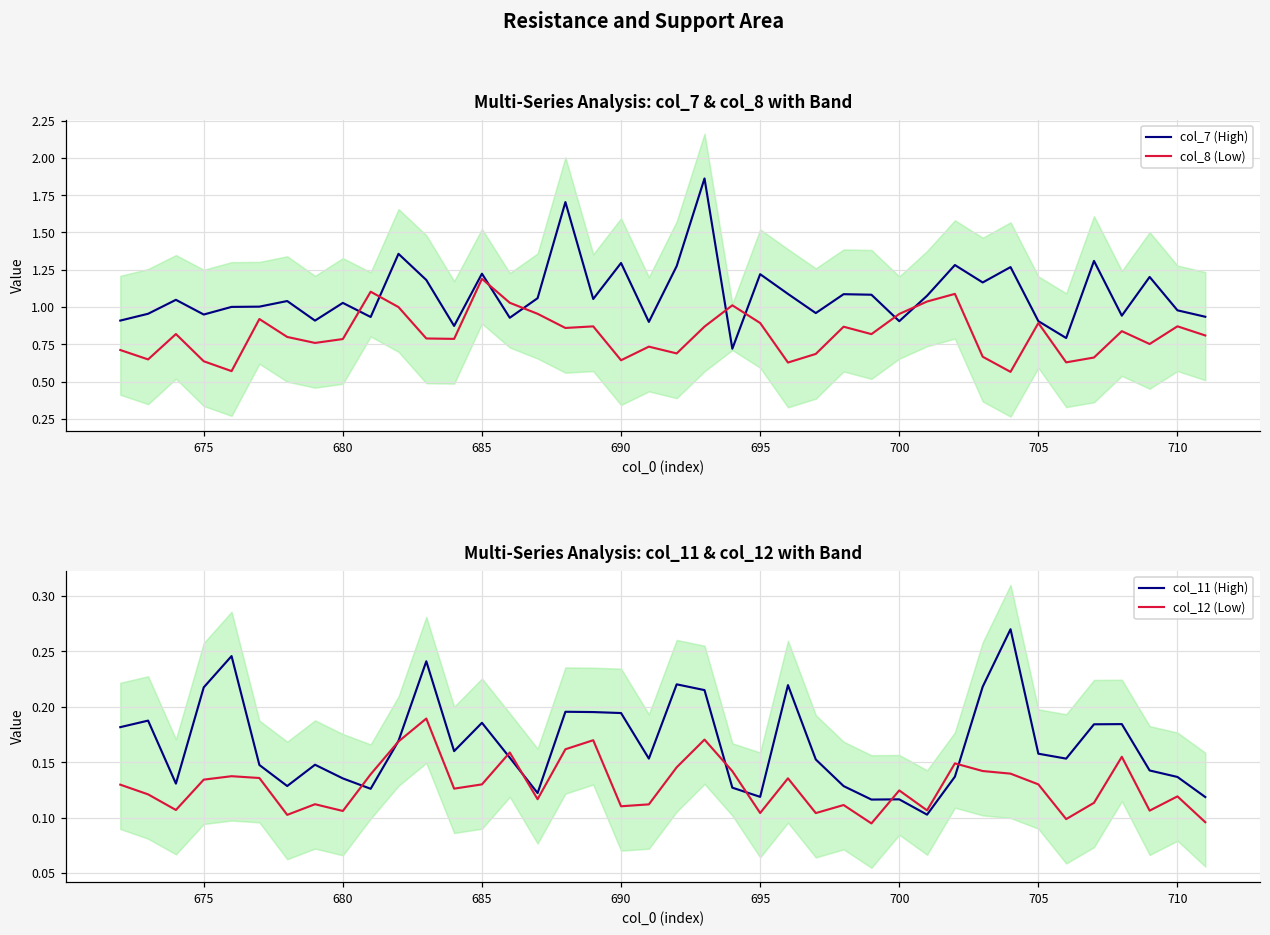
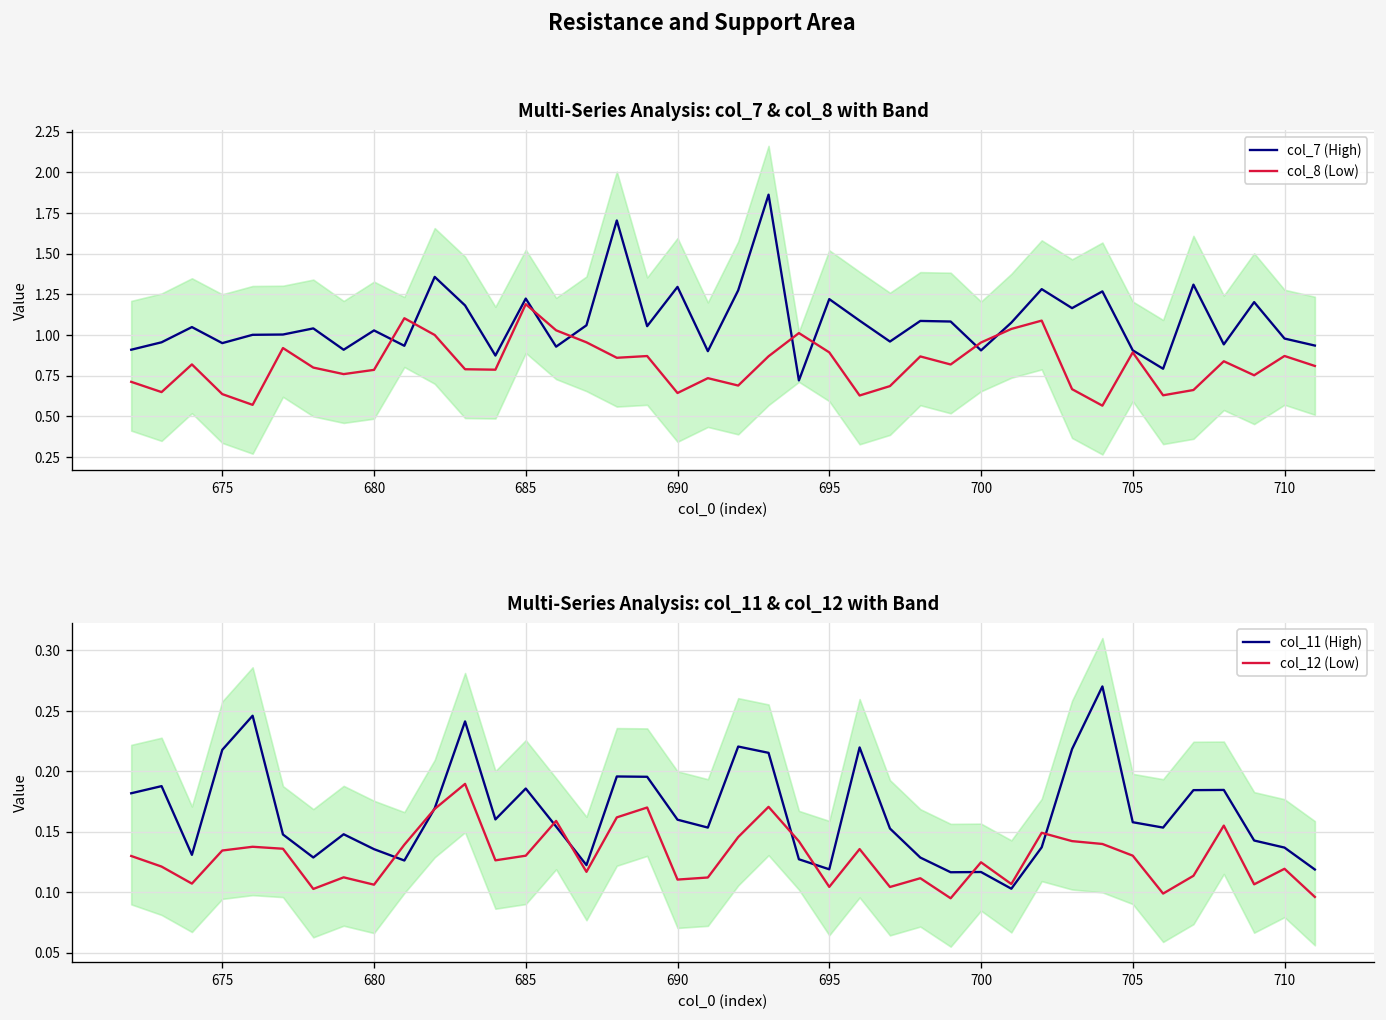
Multi-Series Analysis: col_11 & col_12 with Band, col_11 (High), 690: 0.194 -> 0.160
